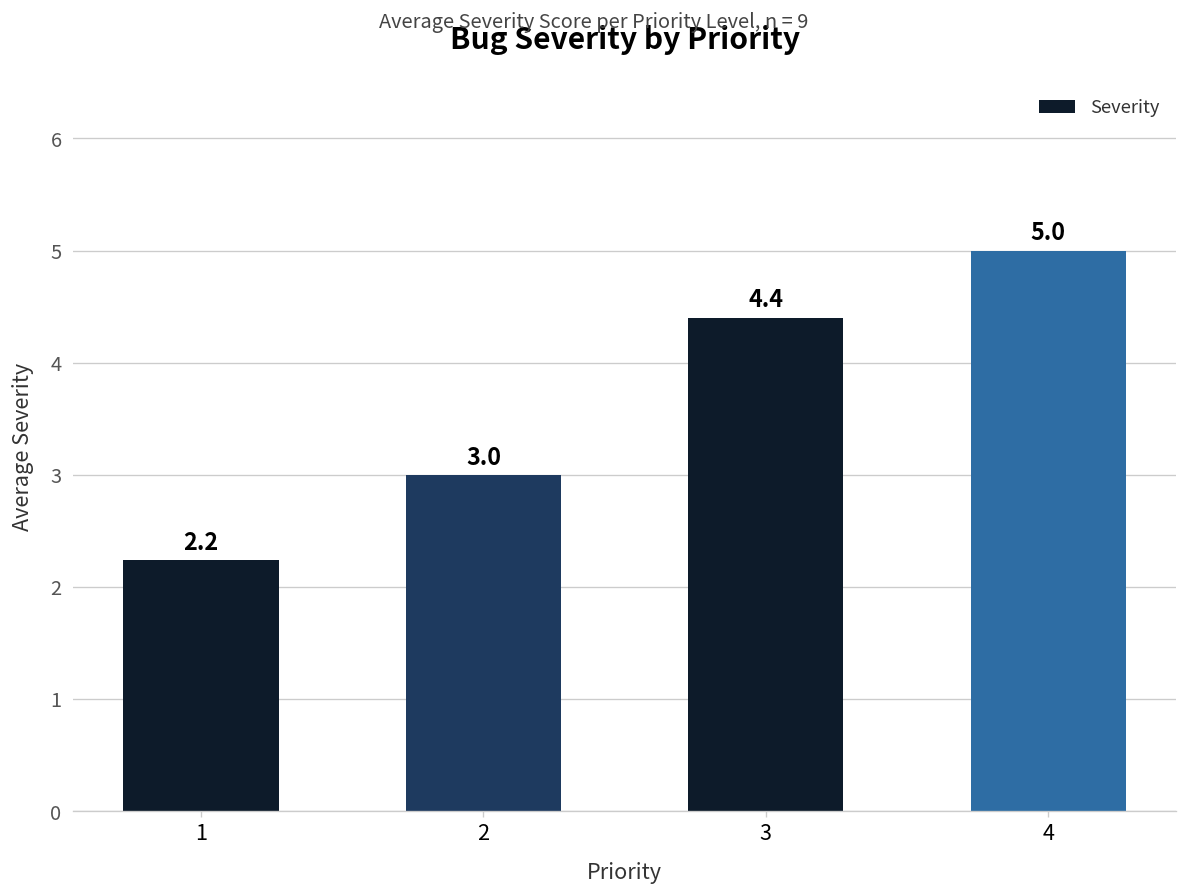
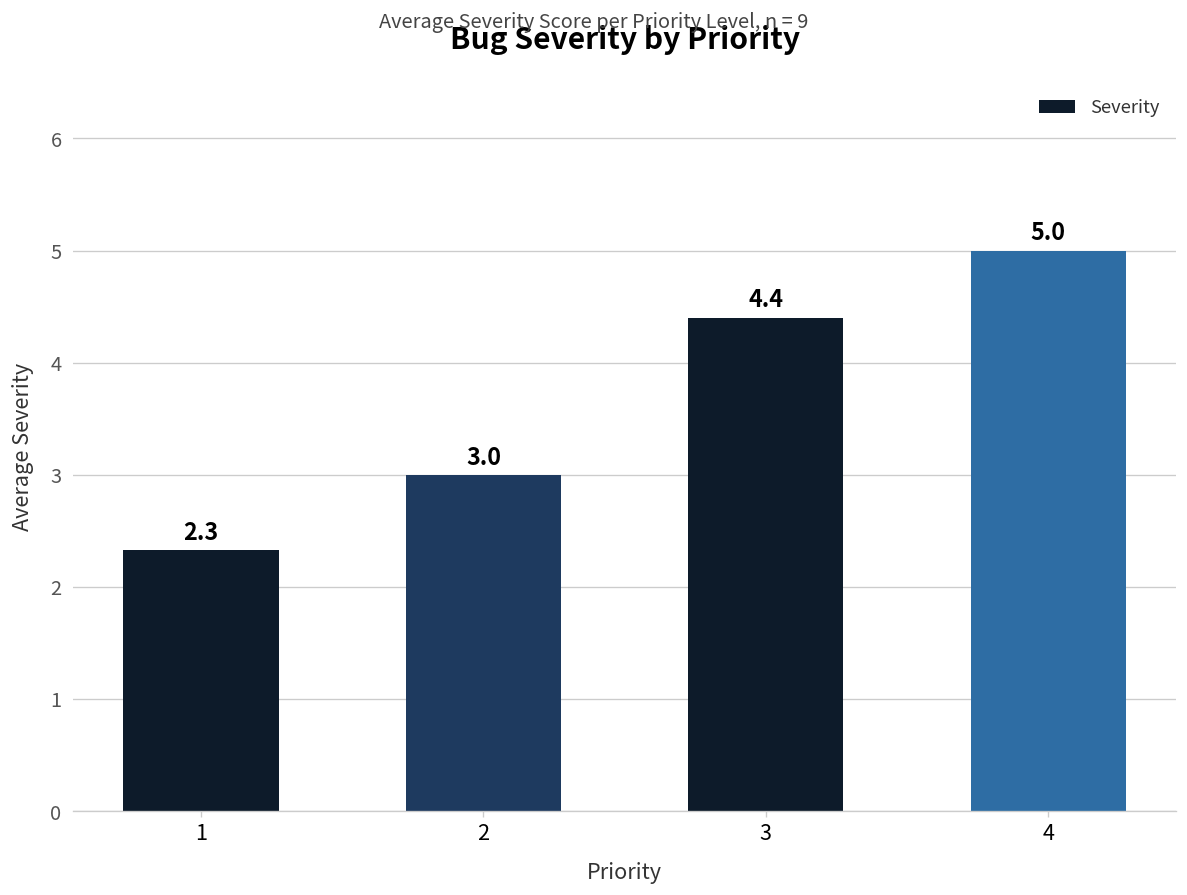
1: 2.2 -> 2.3
